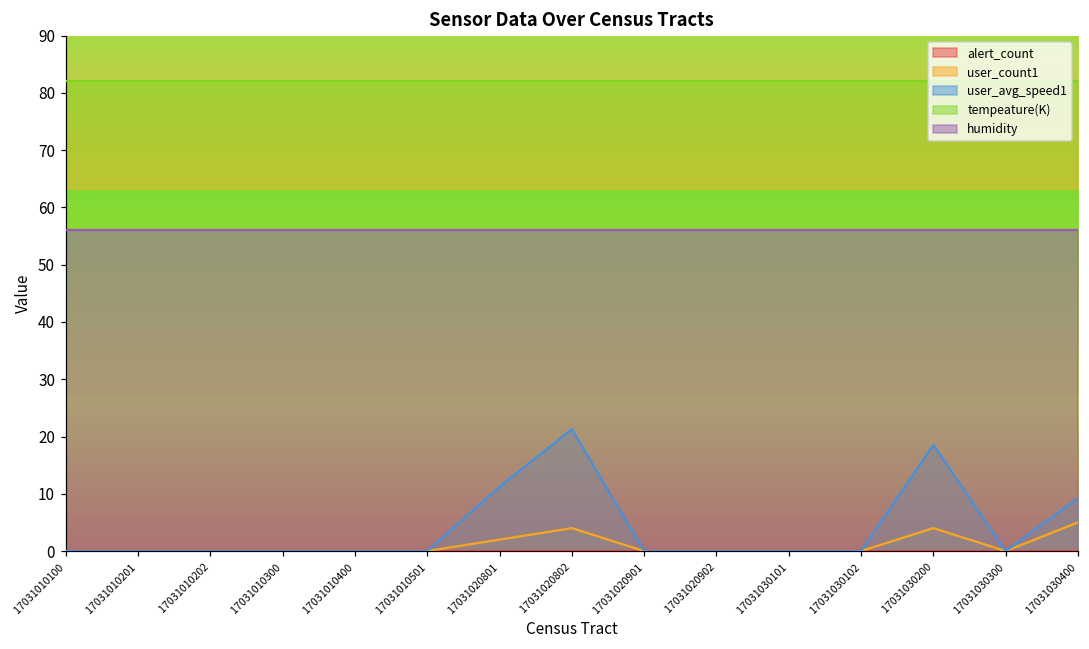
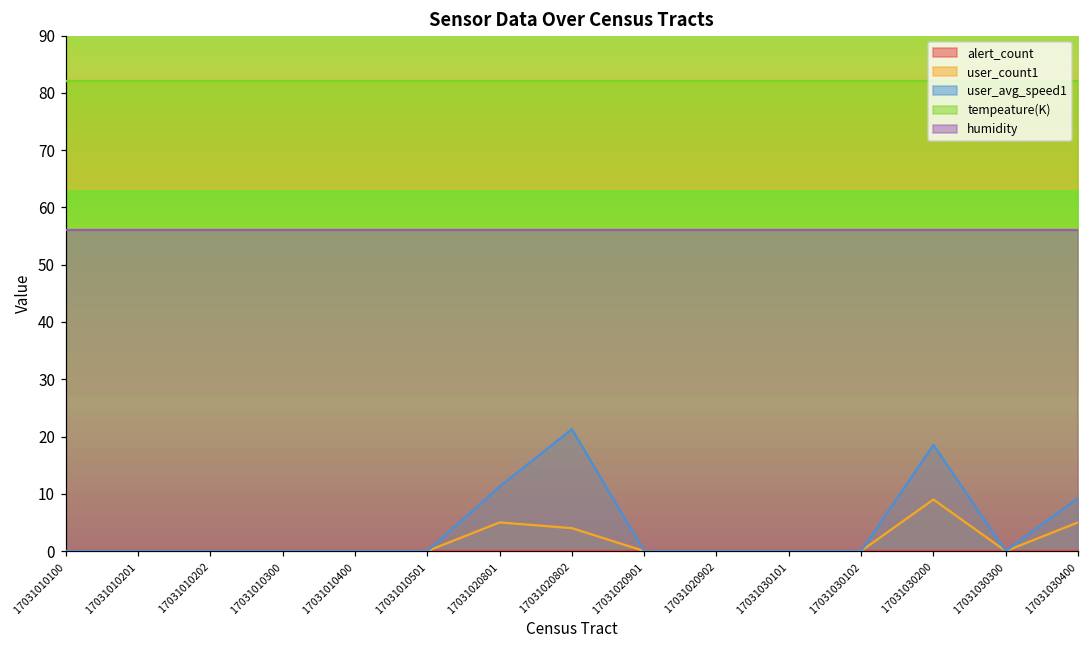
user_count1, 17031020801: 2 -> 5
user_count1, 17031030200: 4 -> 9
